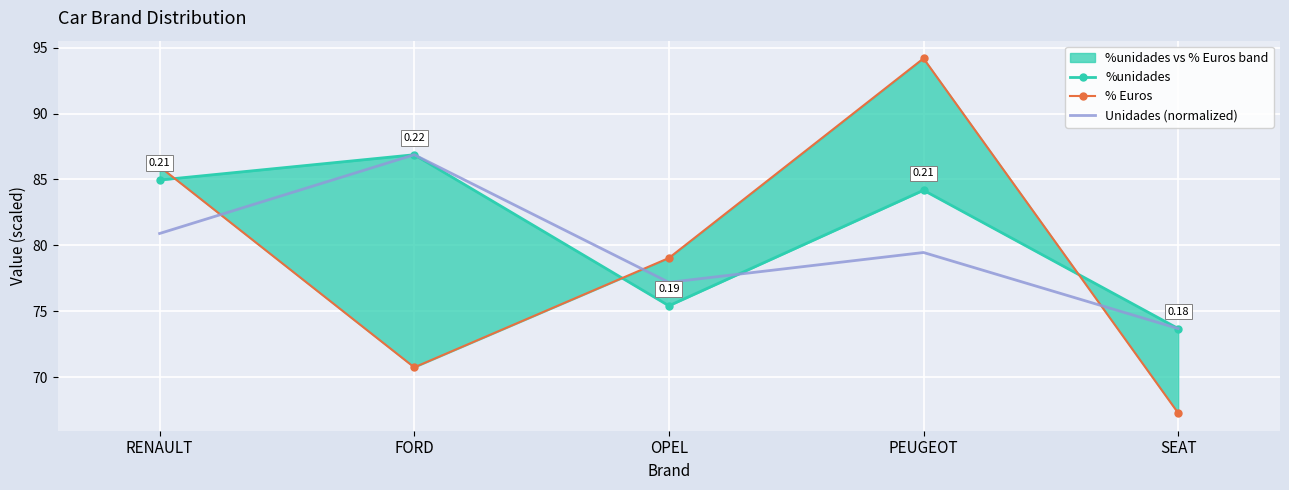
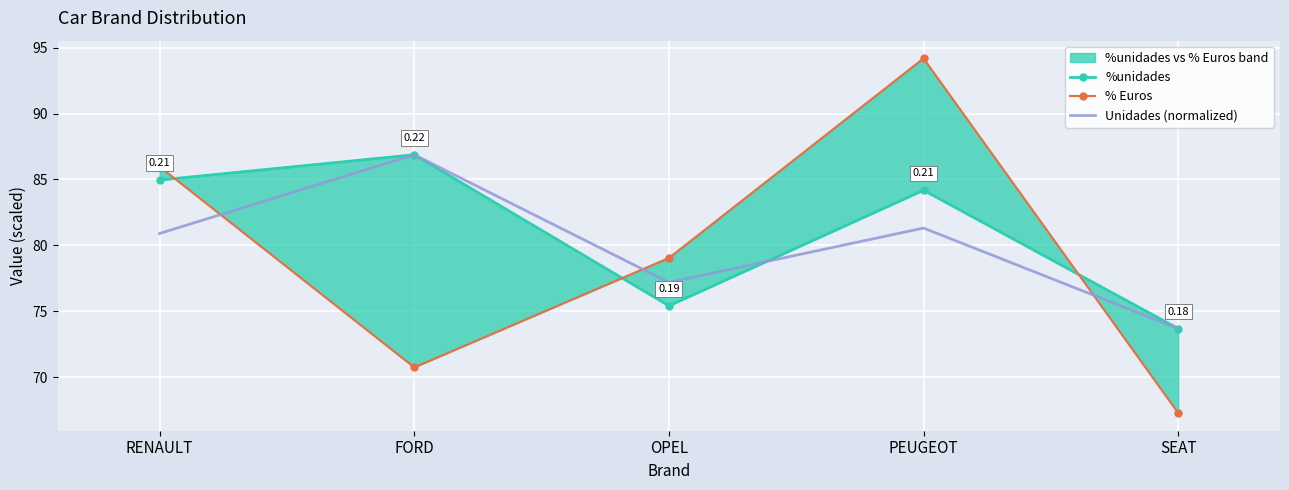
Unidades (normalized), PEUGEOT: 79.5 -> 81.3
